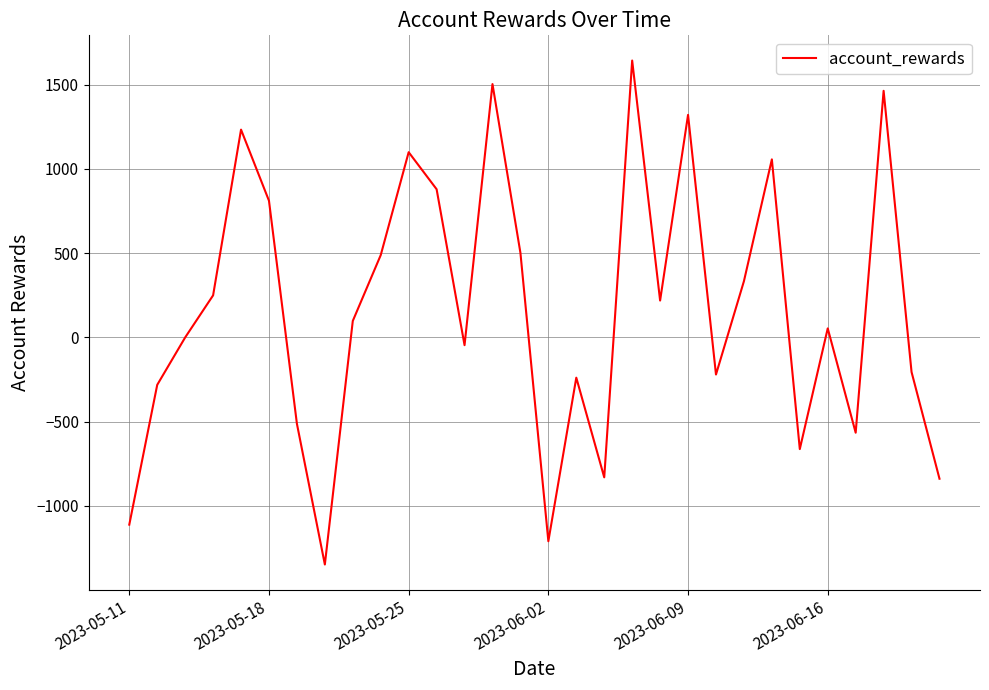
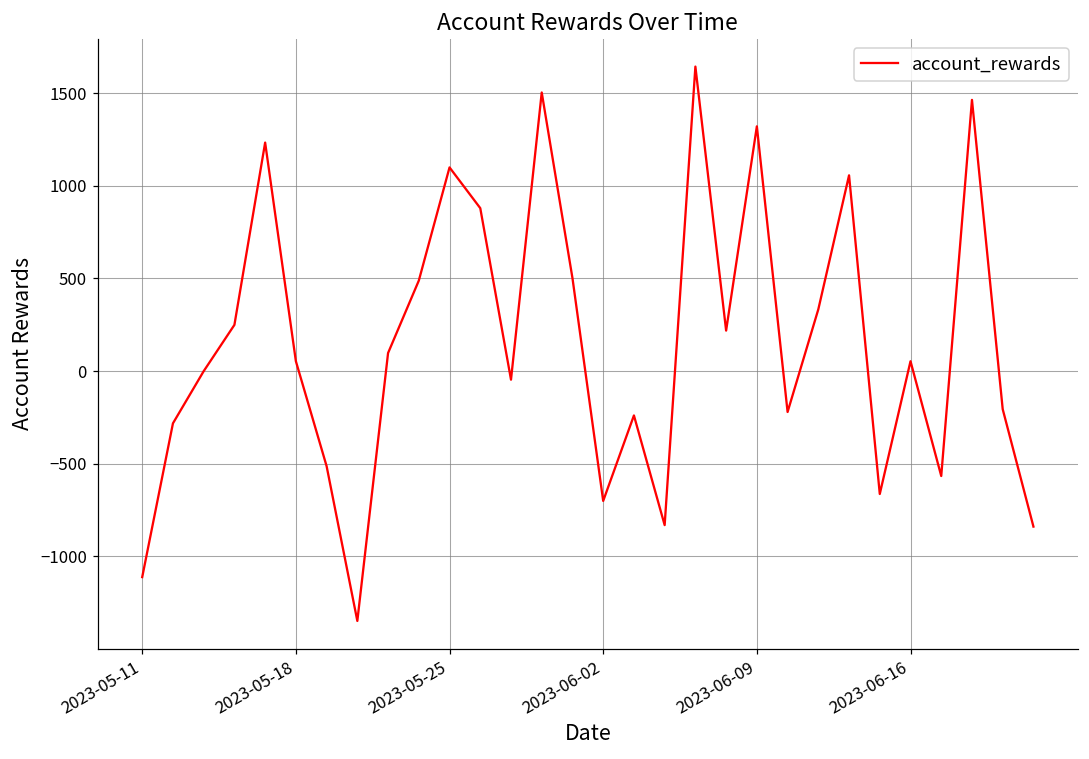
2023-05-18: 810 -> 50
2023-06-02: -1210 -> -700
